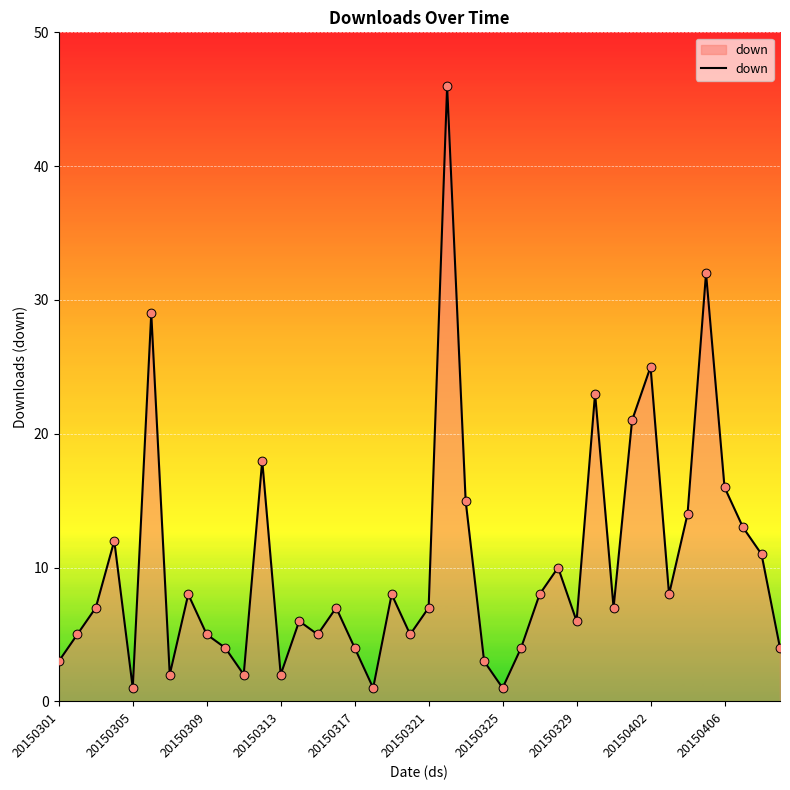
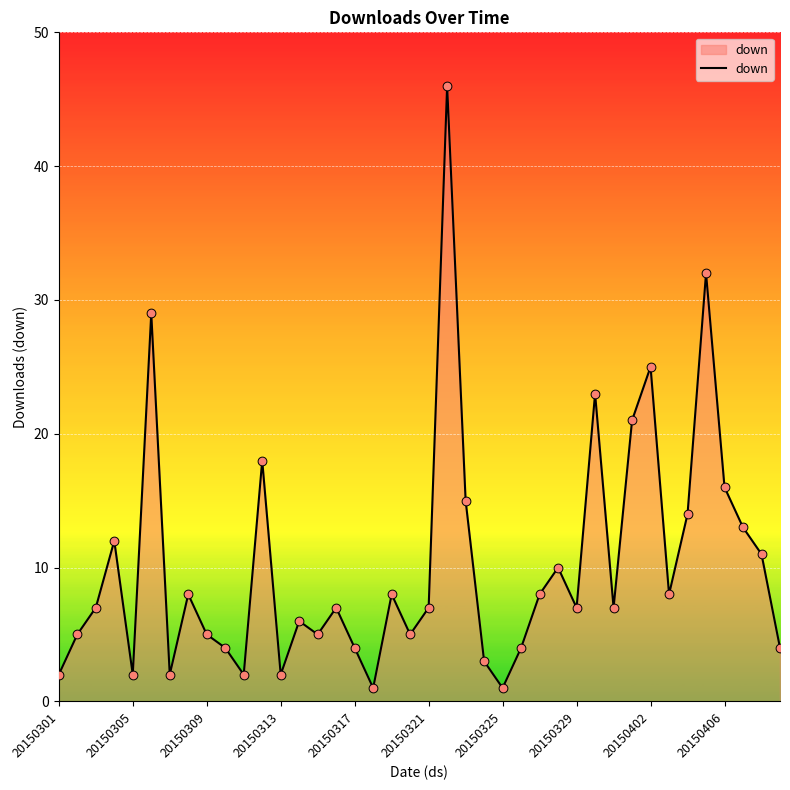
20150301: 3 -> 2
20150305: 1 -> 2
20150329: 6 -> 7
